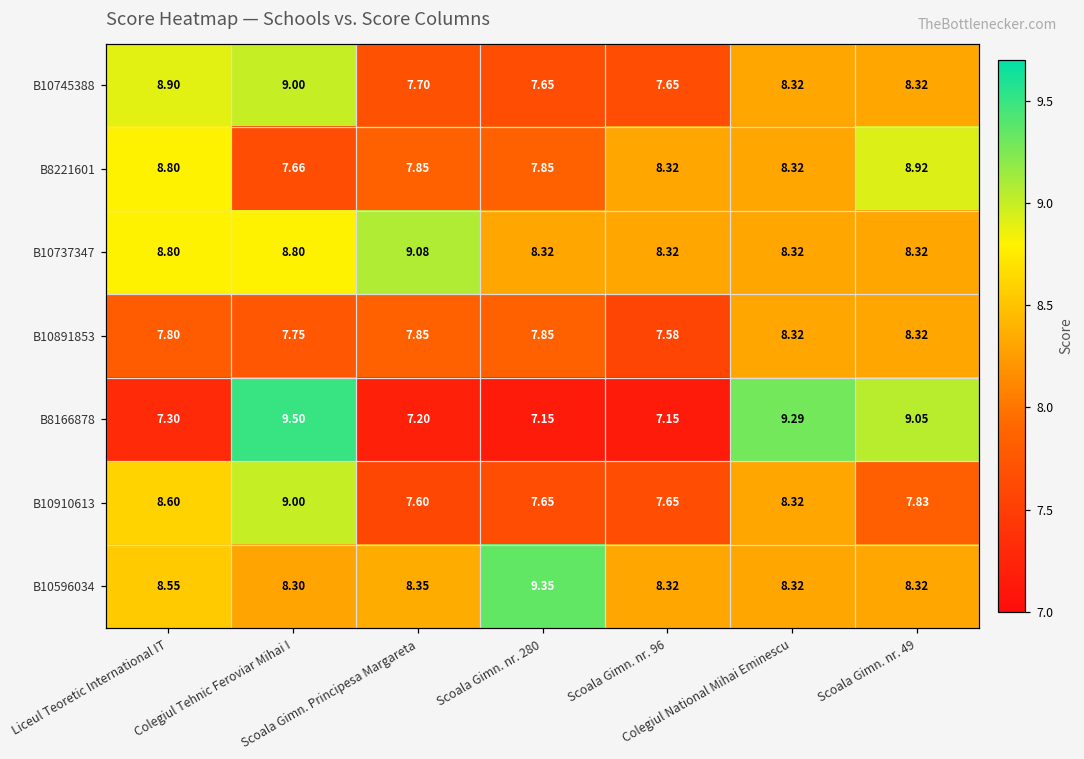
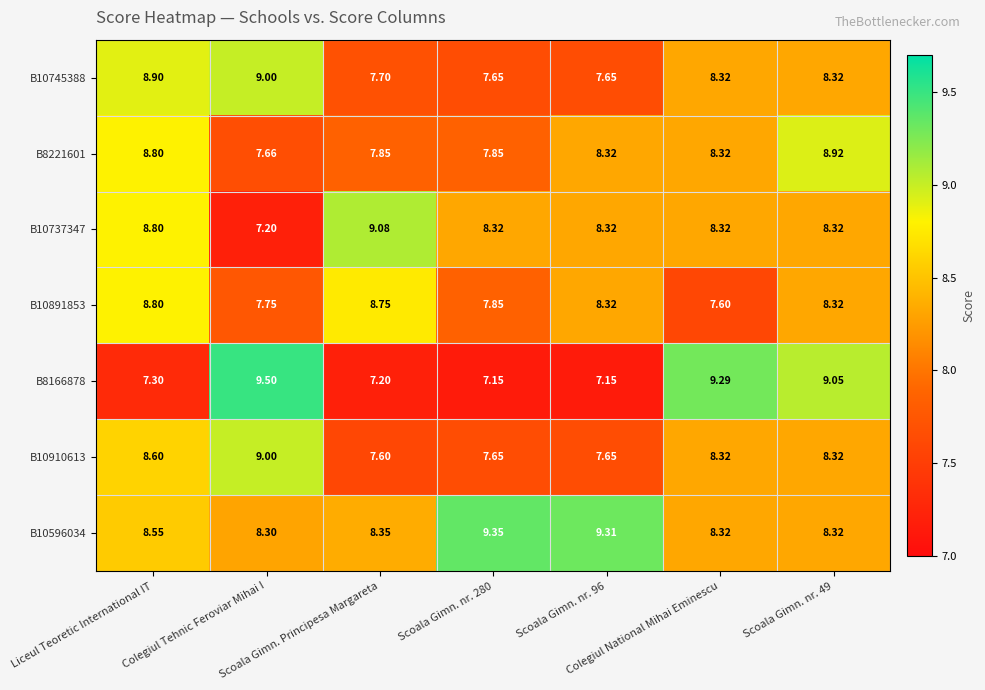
B10737347, Colegiul Tehnic Feroviar Mihai I: 8.80 -> 7.20
B10891853, Liceul Teoretic International IT: 7.80 -> 8.80
B10891853, Scoala Gimn. Principesa Margareta: 7.85 -> 8.75
B10891853, Scoala Gimn. nr. 96: 7.58 -> 8.32
B10891853, Colegiul National Mihai Eminescu: 8.32 -> 7.60
B10910613, Scoala Gimn. nr. 49: 7.83 -> 8.32
B10596034, Scoala Gimn. nr. 96: 8.32 -> 9.31
